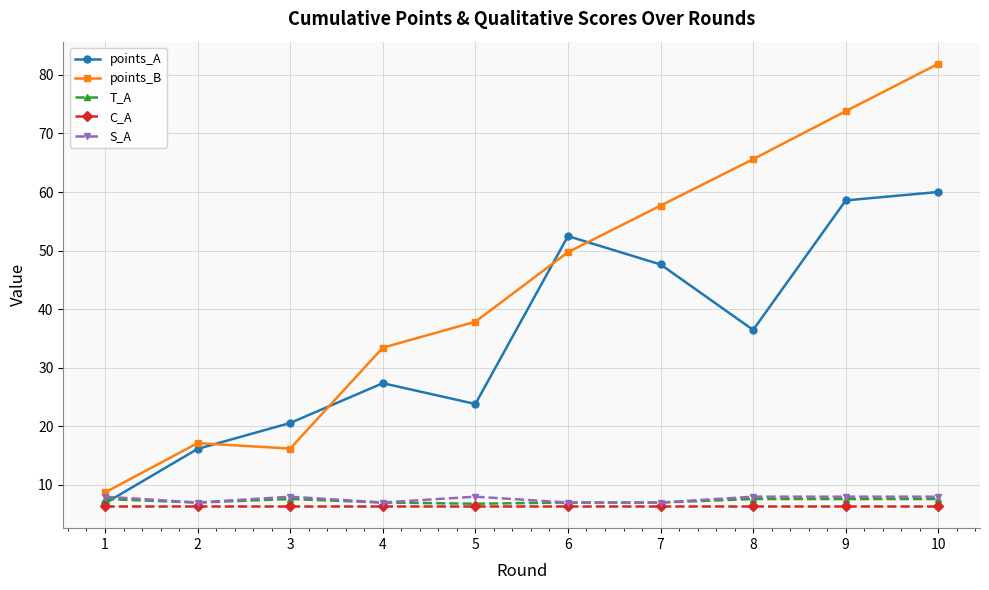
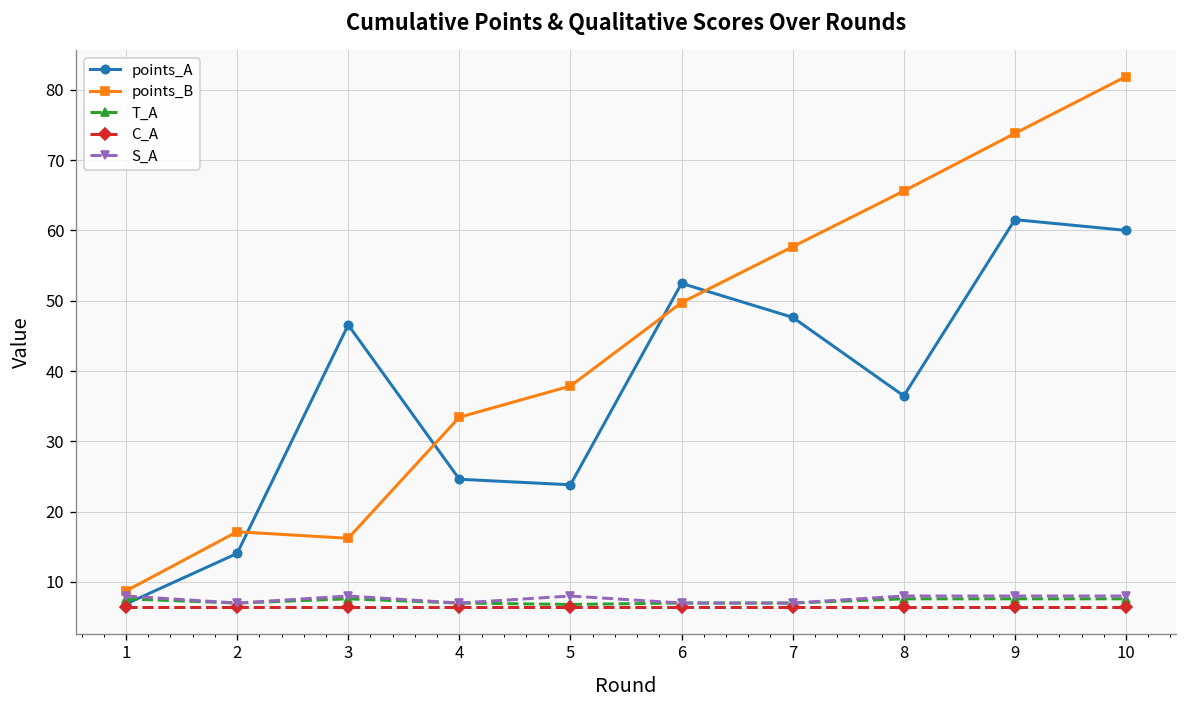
points_A, 2: 16 -> 14
points_A, 3: 21 -> 47
points_A, 4: 27 -> 25
points_A, 9: 59 -> 62
